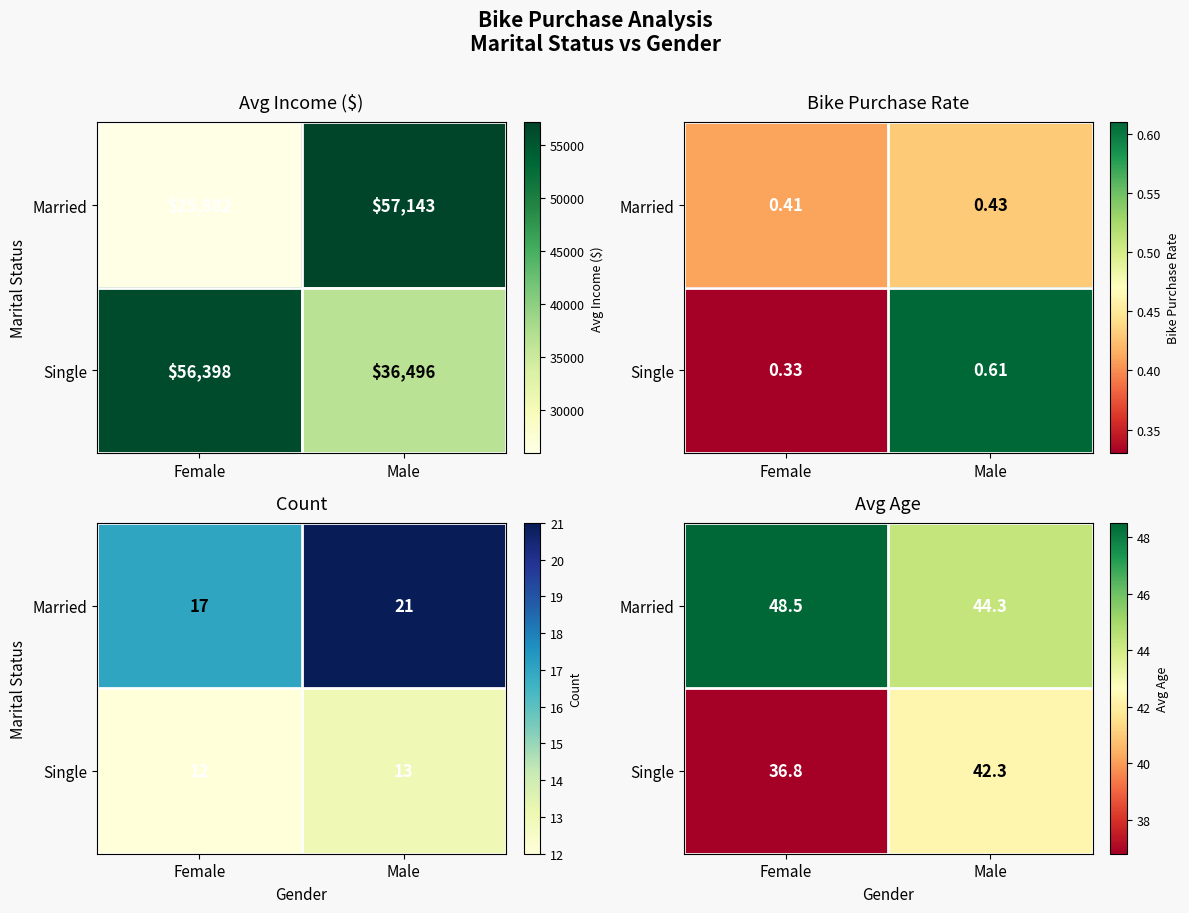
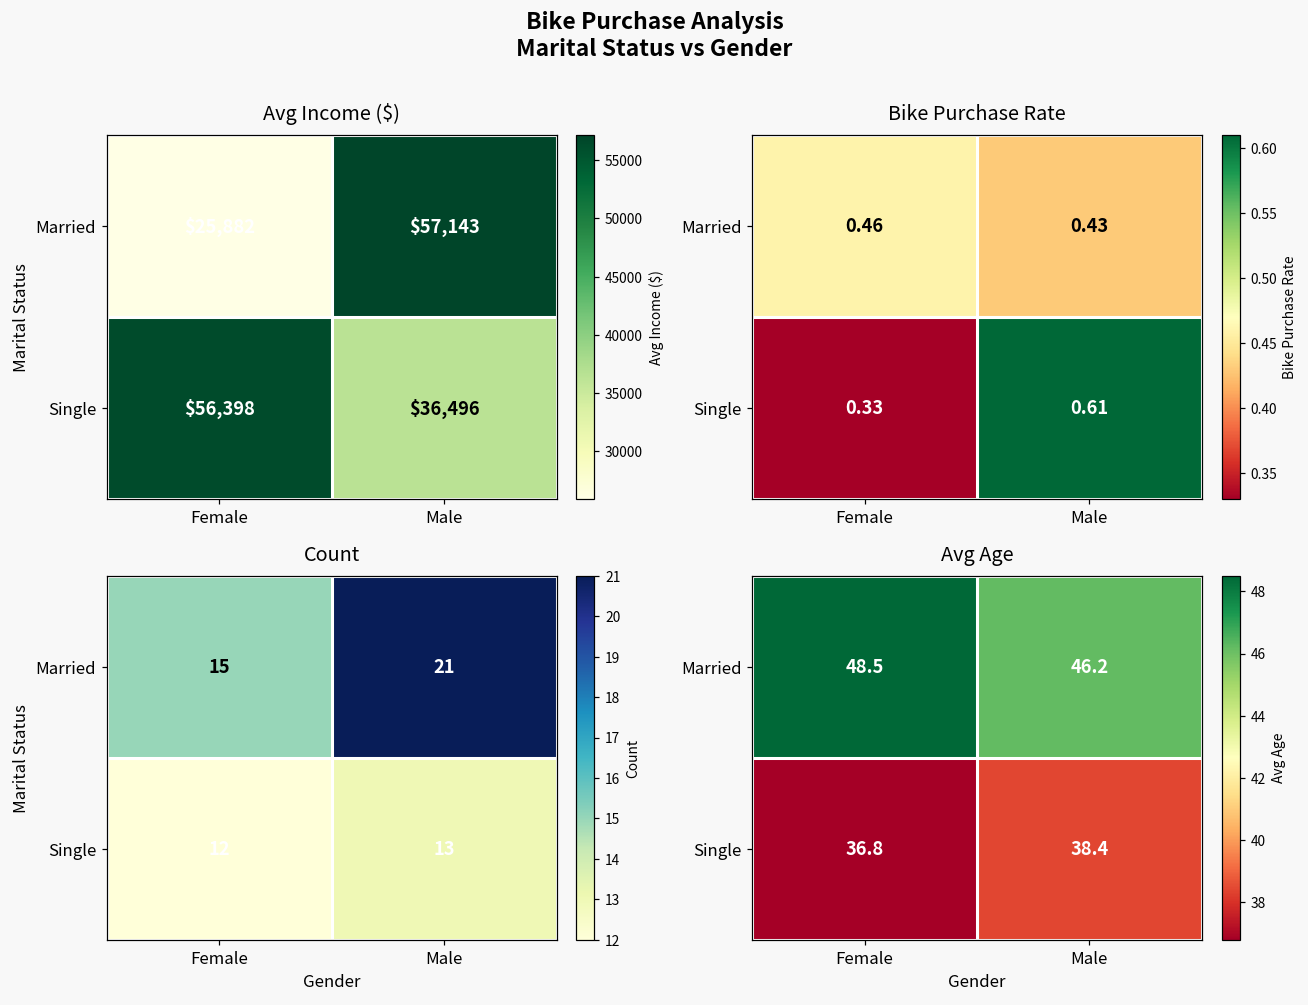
Bike Purchase Rate, Married, Female: 0.41 -> 0.46
Count, Married, Female: 17 -> 15
Avg Age, Married, Male: 44.3 -> 46.2
Avg Age, Single, Male: 42.3 -> 38.4
